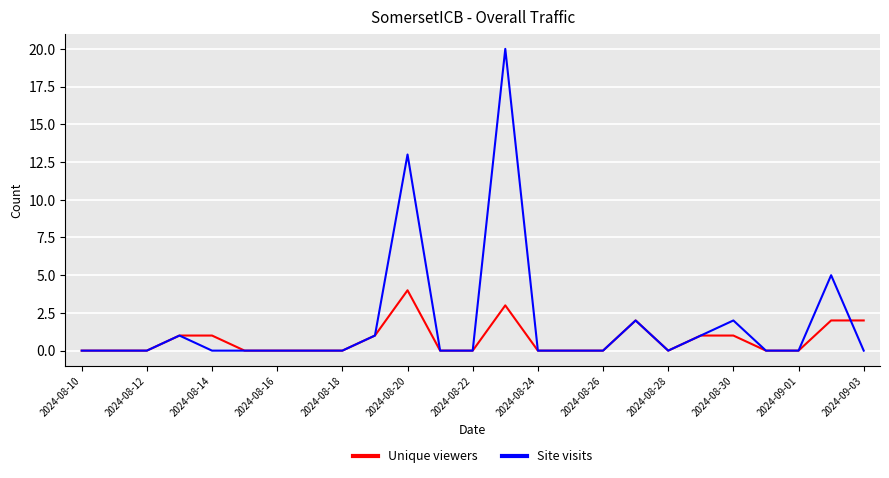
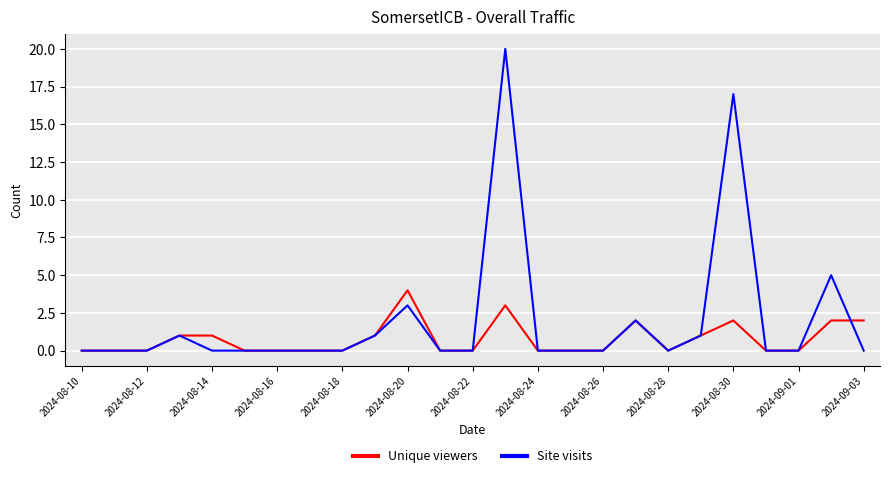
Site visits, 2024-08-20: 13 -> 3
Unique viewers, 2024-08-30: 1 -> 2
Site visits, 2024-08-30: 2 -> 17
